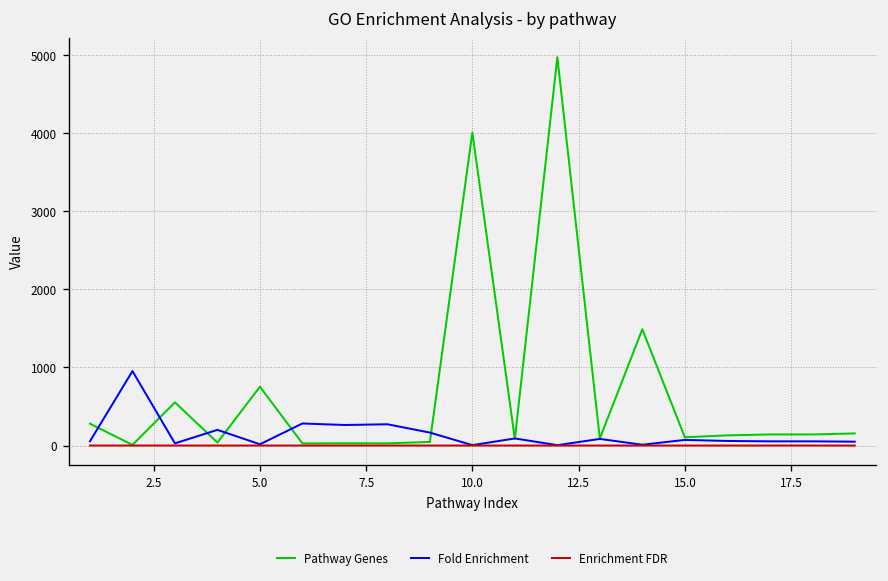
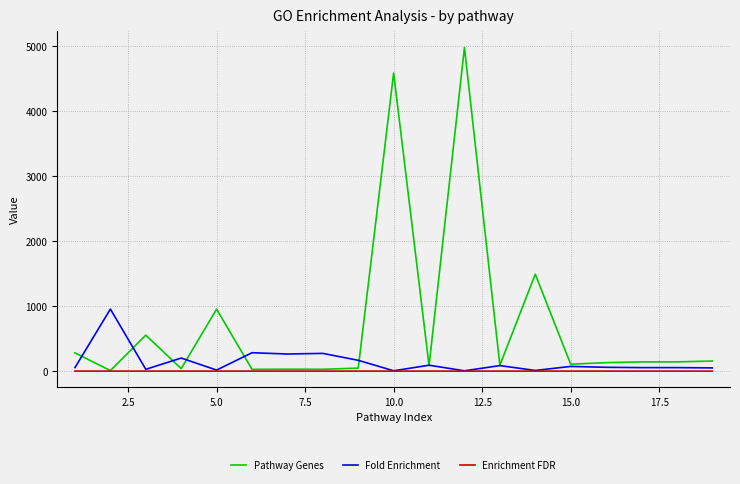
Pathway Genes, 5.0: 800 -> 1000
Pathway Genes, 10.0: 4000 -> 4600
